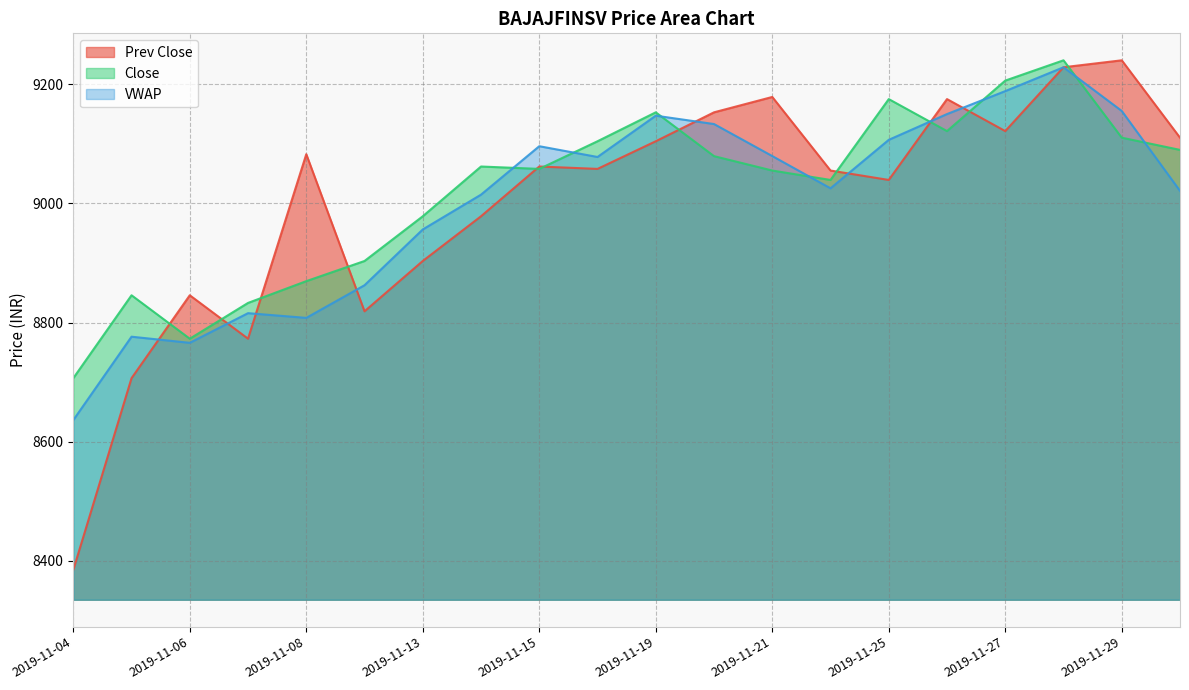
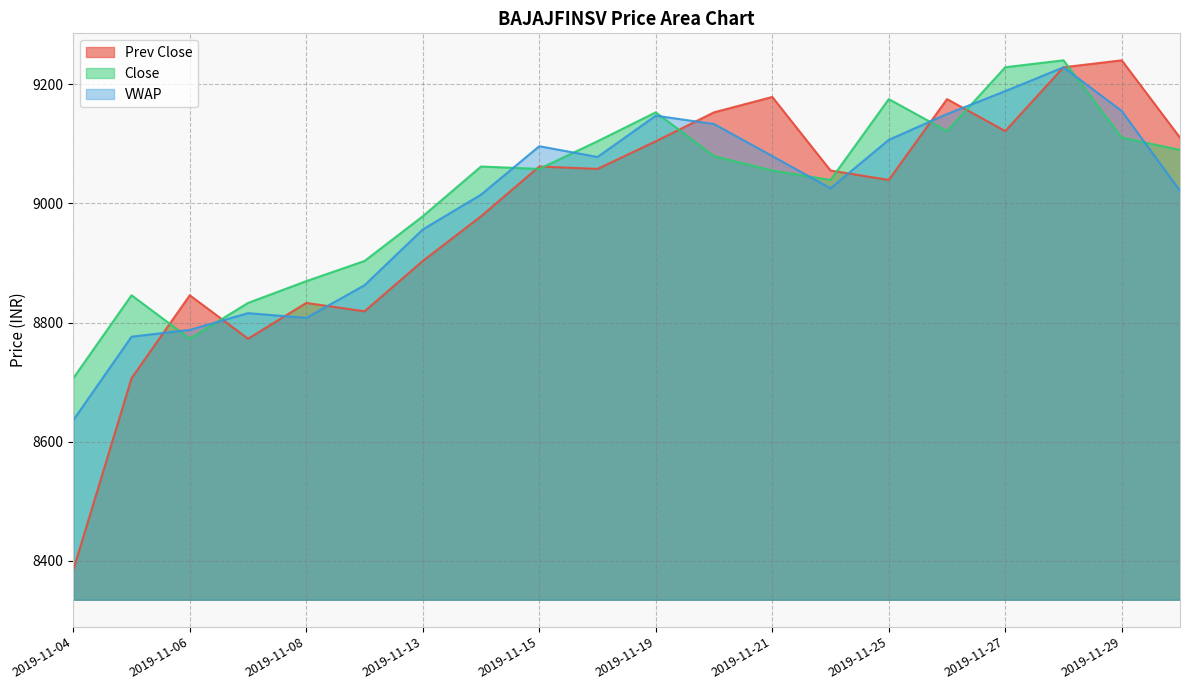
VWAP, 2019-11-06: 8770 -> 8790
Prev Close, 2019-11-08: 9080 -> 8830
Close, 2019-11-27: 9210 -> 9230
